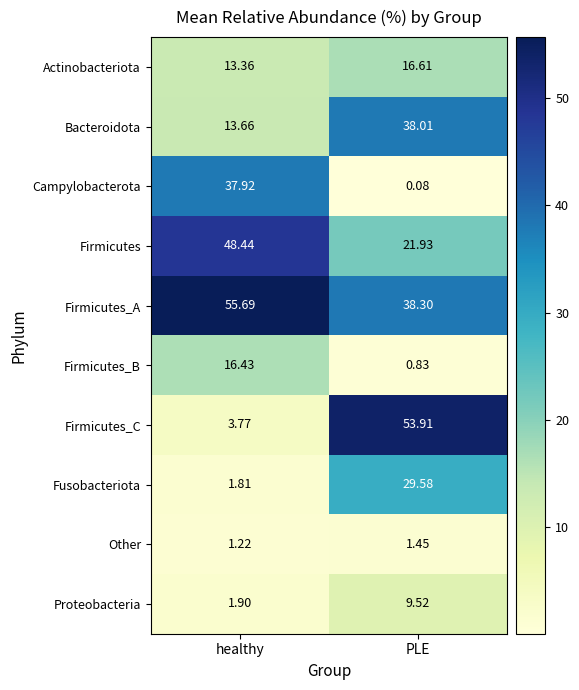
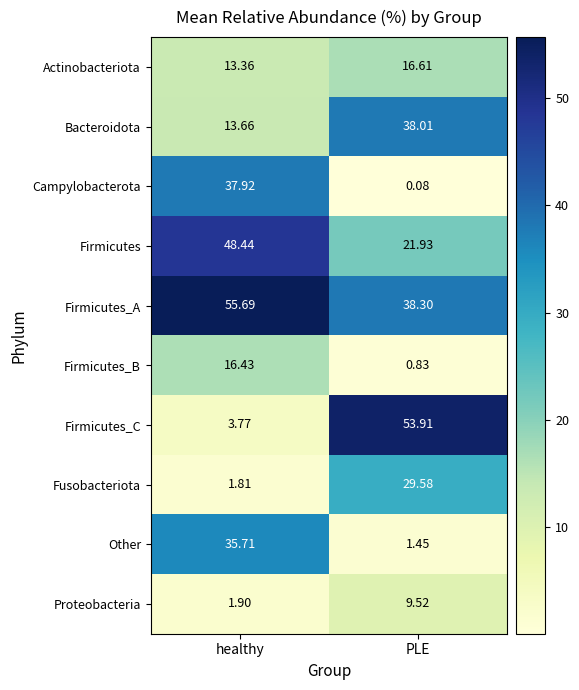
Other, healthy: 1.22 -> 35.71
